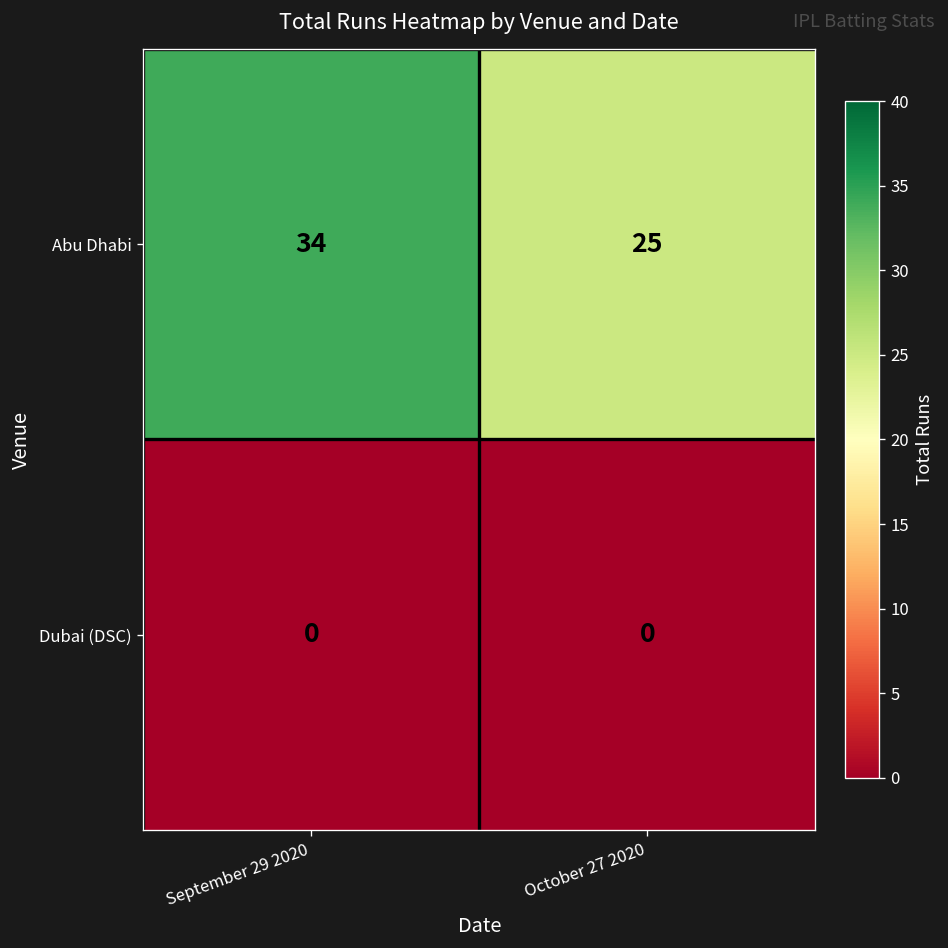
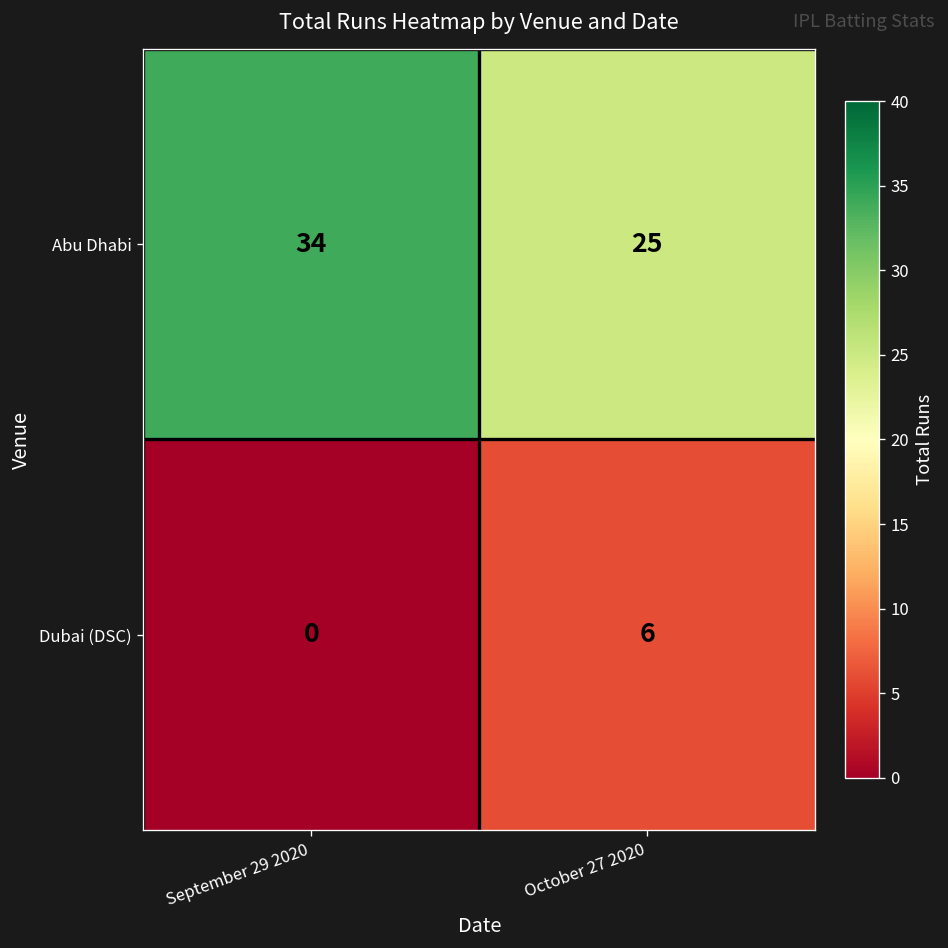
Dubai (DSC), October 27 2020: 0 -> 6
